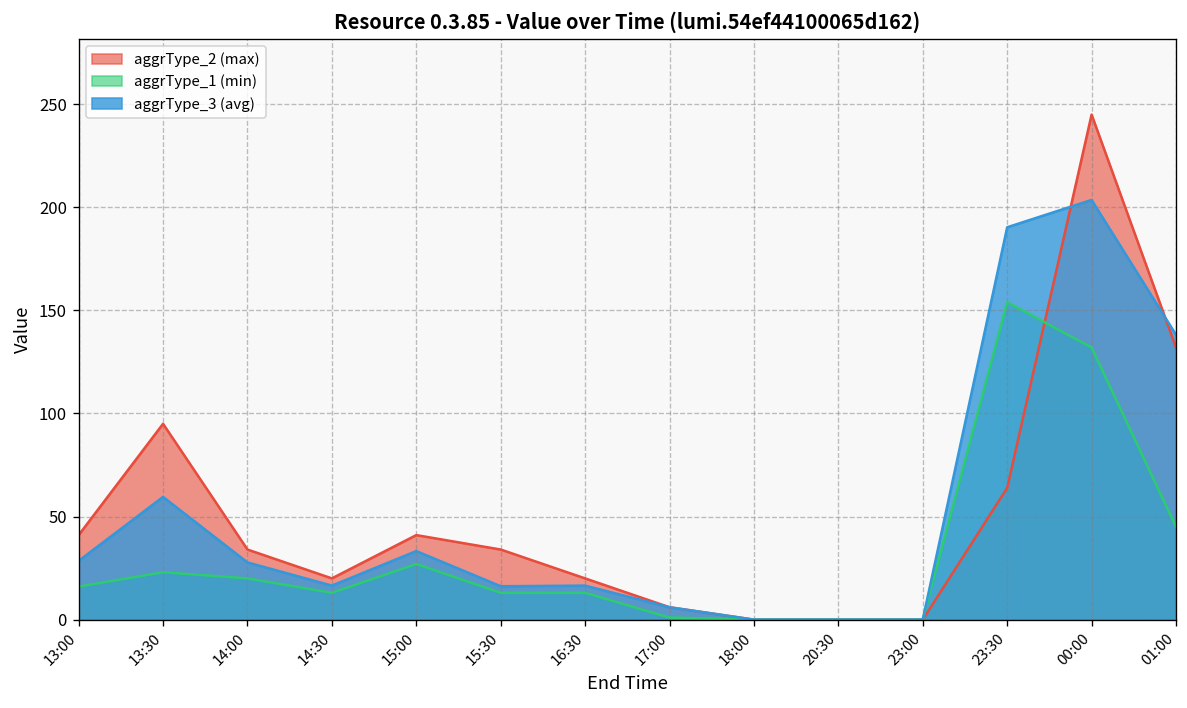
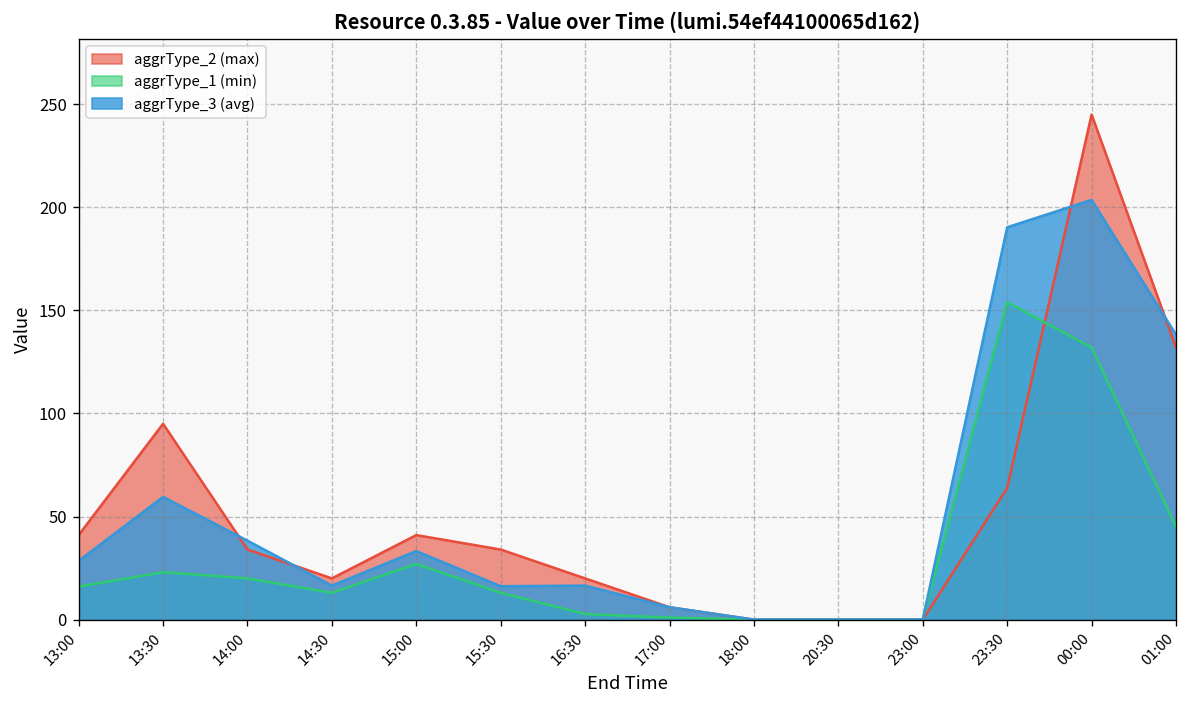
aggrType_3 (avg), 14:00: 28 -> 38
aggrType_1 (min), 16:30: 13 -> 3
